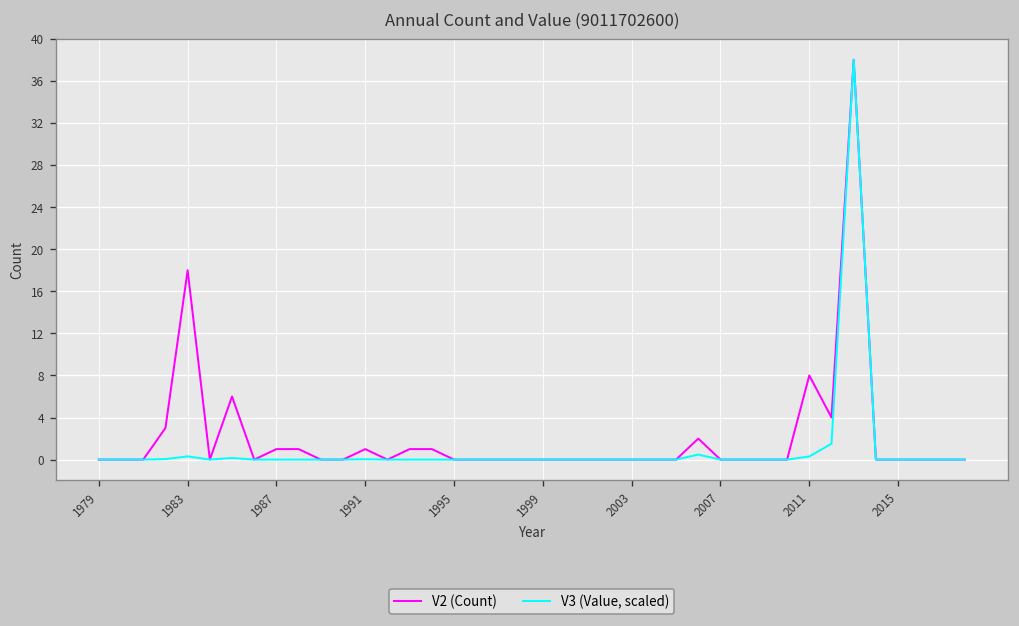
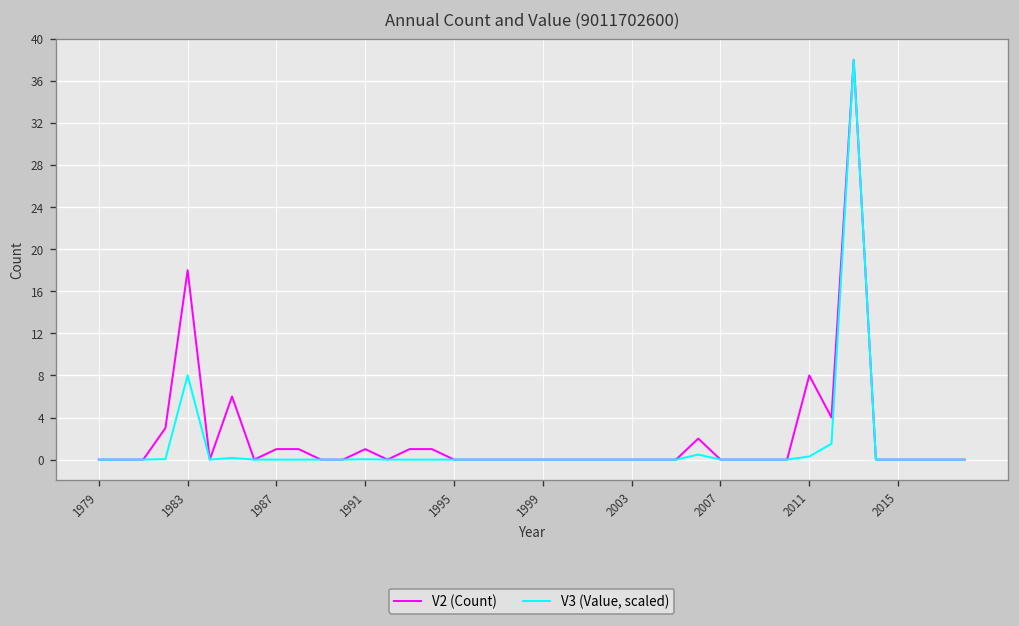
V3 (Value, scaled), 1983: 0 -> 8
